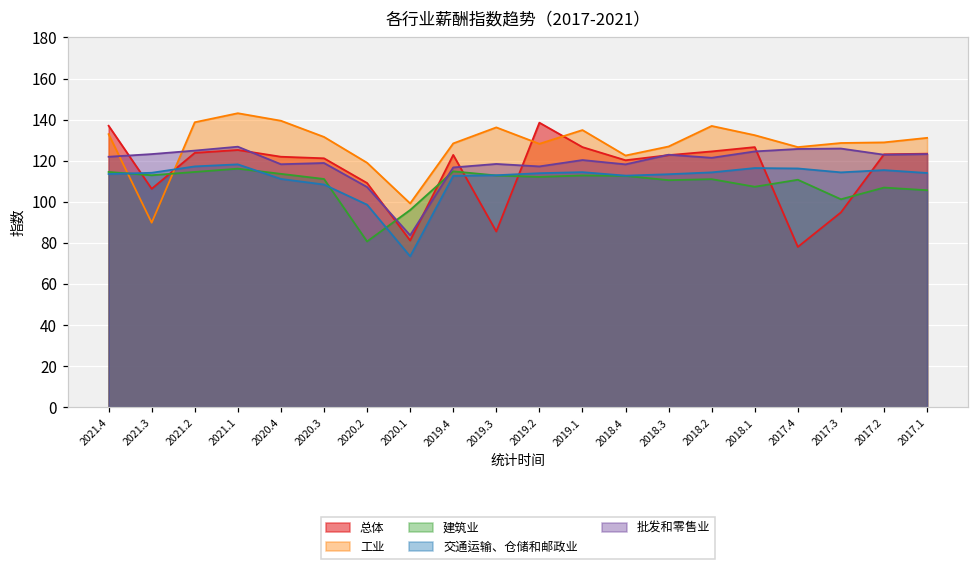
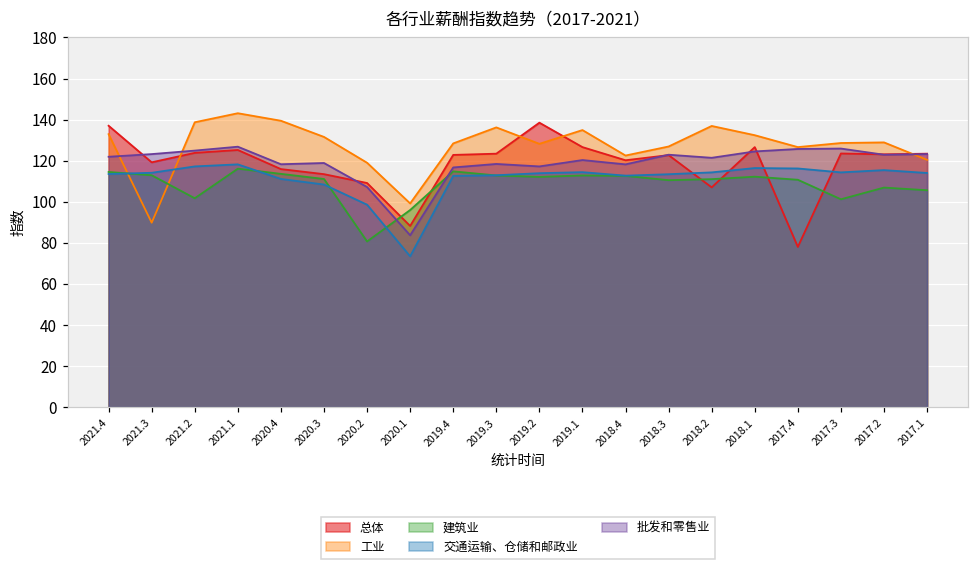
总体, 2021.3: 106 -> 119
建筑业, 2021.2: 115 -> 102
总体, 2020.4: 122 -> 116
总体, 2020.3: 121 -> 113
总体, 2020.1: 81 -> 88
总体, 2019.3: 86 -> 123
总体, 2018.2: 125 -> 107
建筑业, 2018.1: 107 -> 112
总体, 2017.3: 95 -> 124
工业, 2017.1: 131 -> 120
